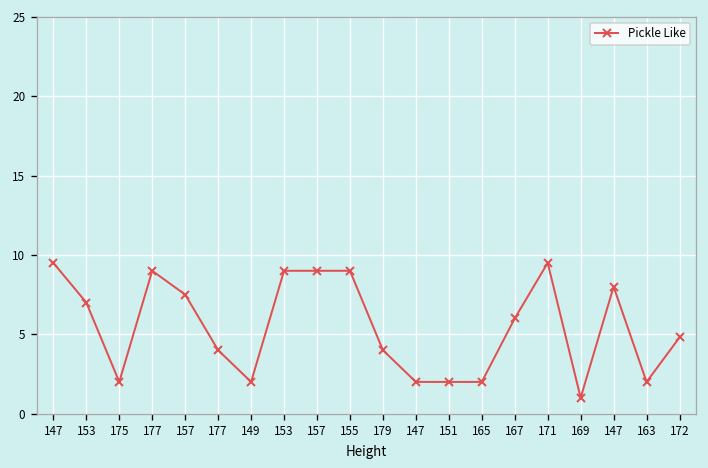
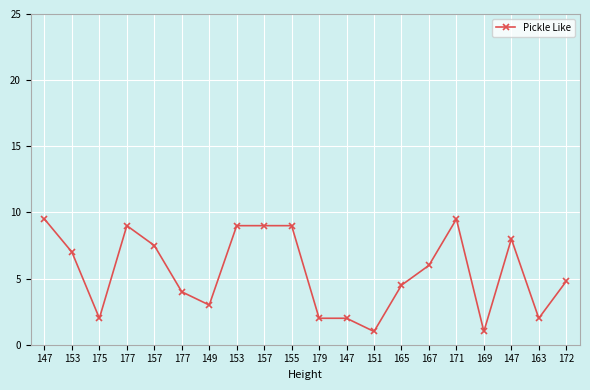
149: 2 -> 3
179: 4 -> 2
151: 2 -> 1
165: 2.0 -> 4.5
